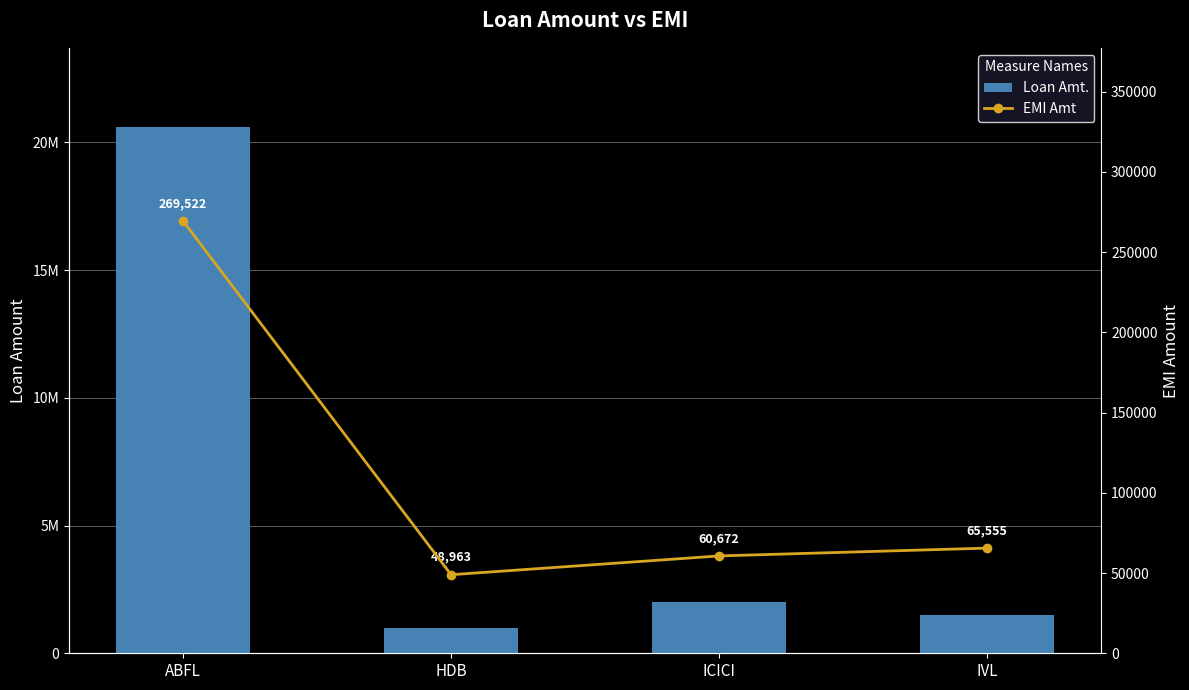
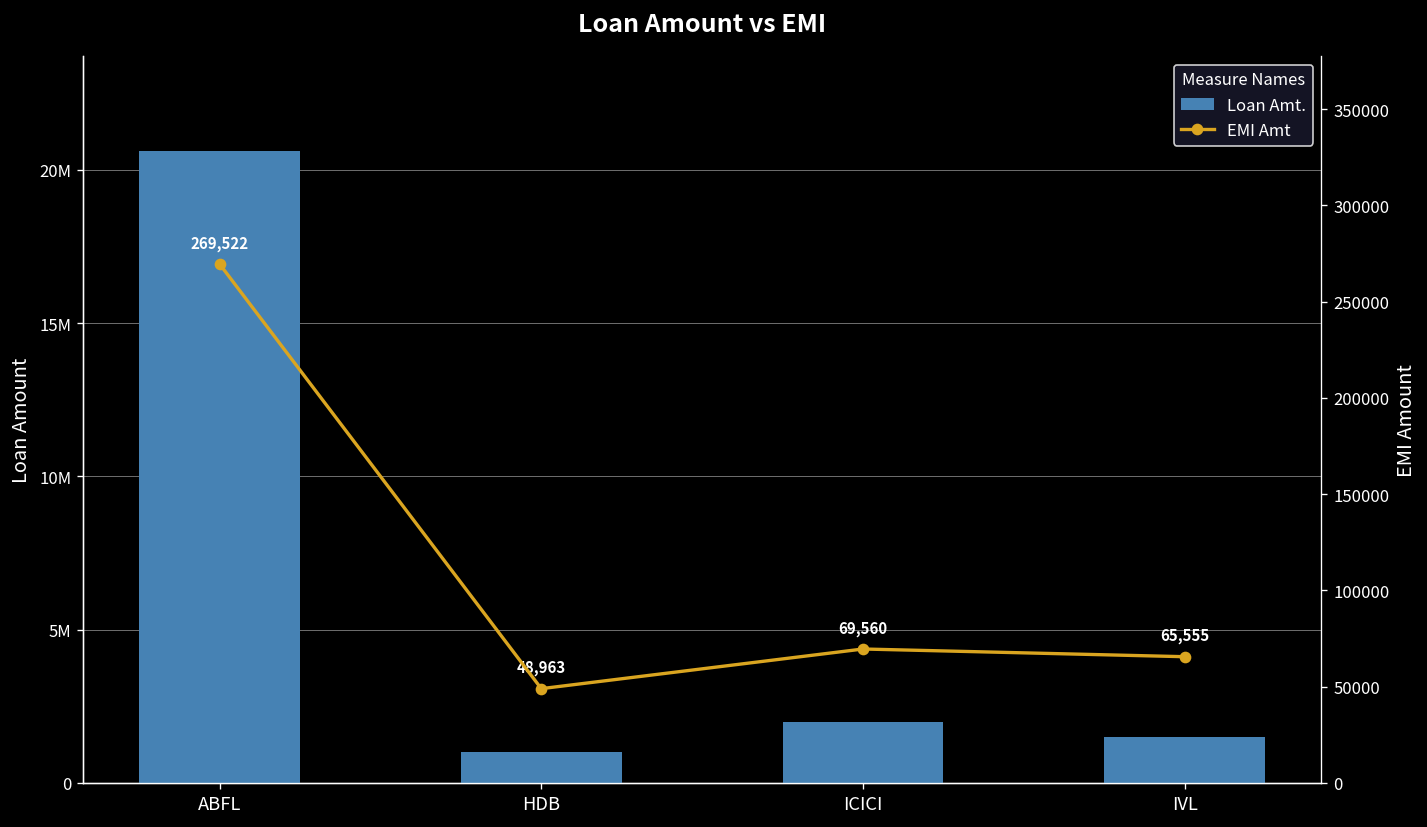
EMI Amt, ICICI: 60,672 -> 69,560
